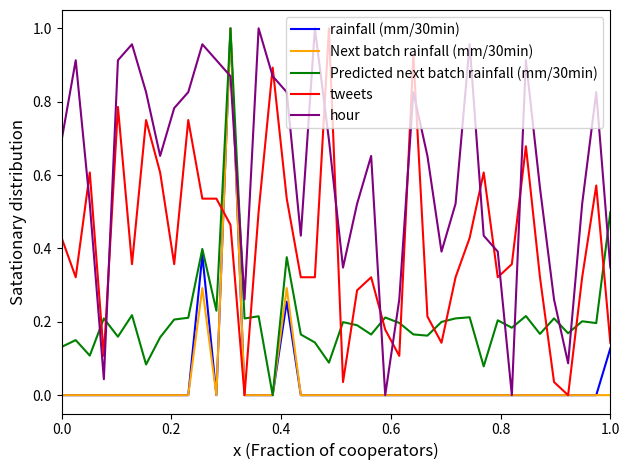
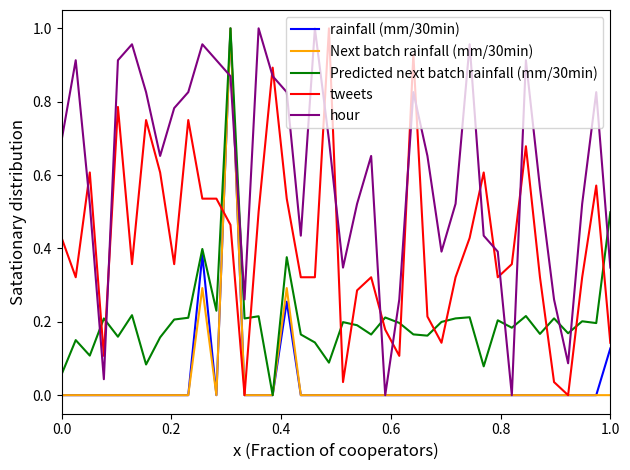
Predicted next batch rainfall (mm/30min), 0.0: 0.13 -> 0.06
